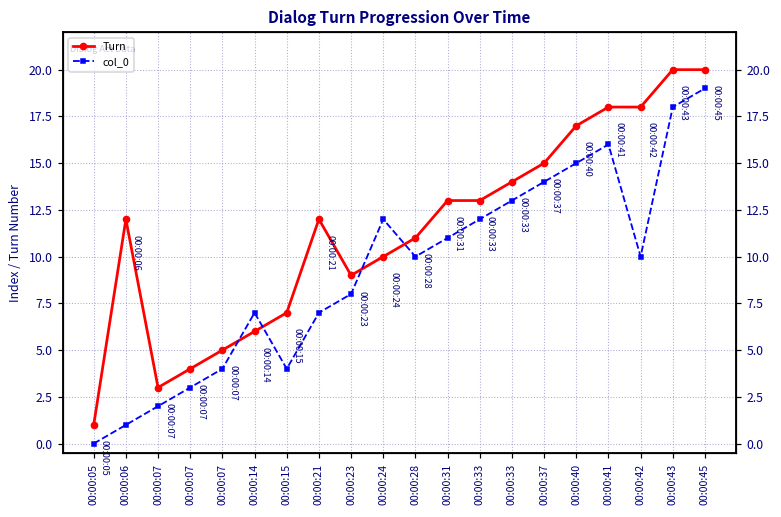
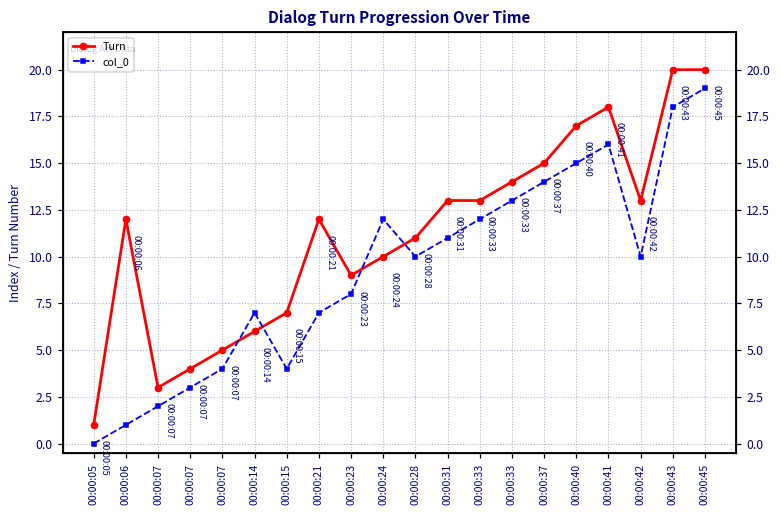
Turn, 00:00:42: 18 -> 13
